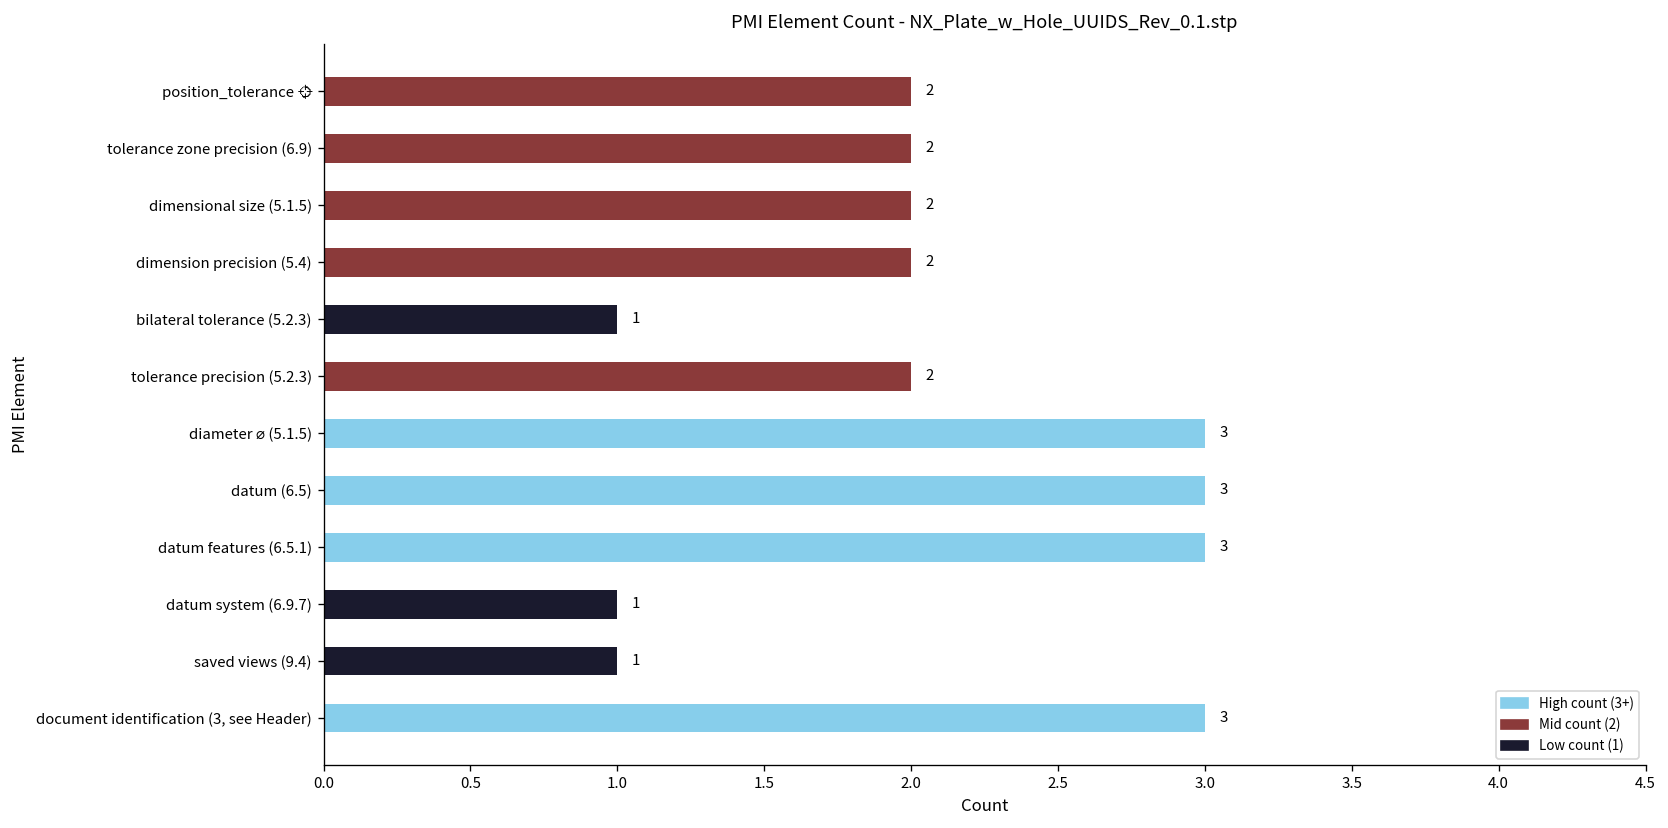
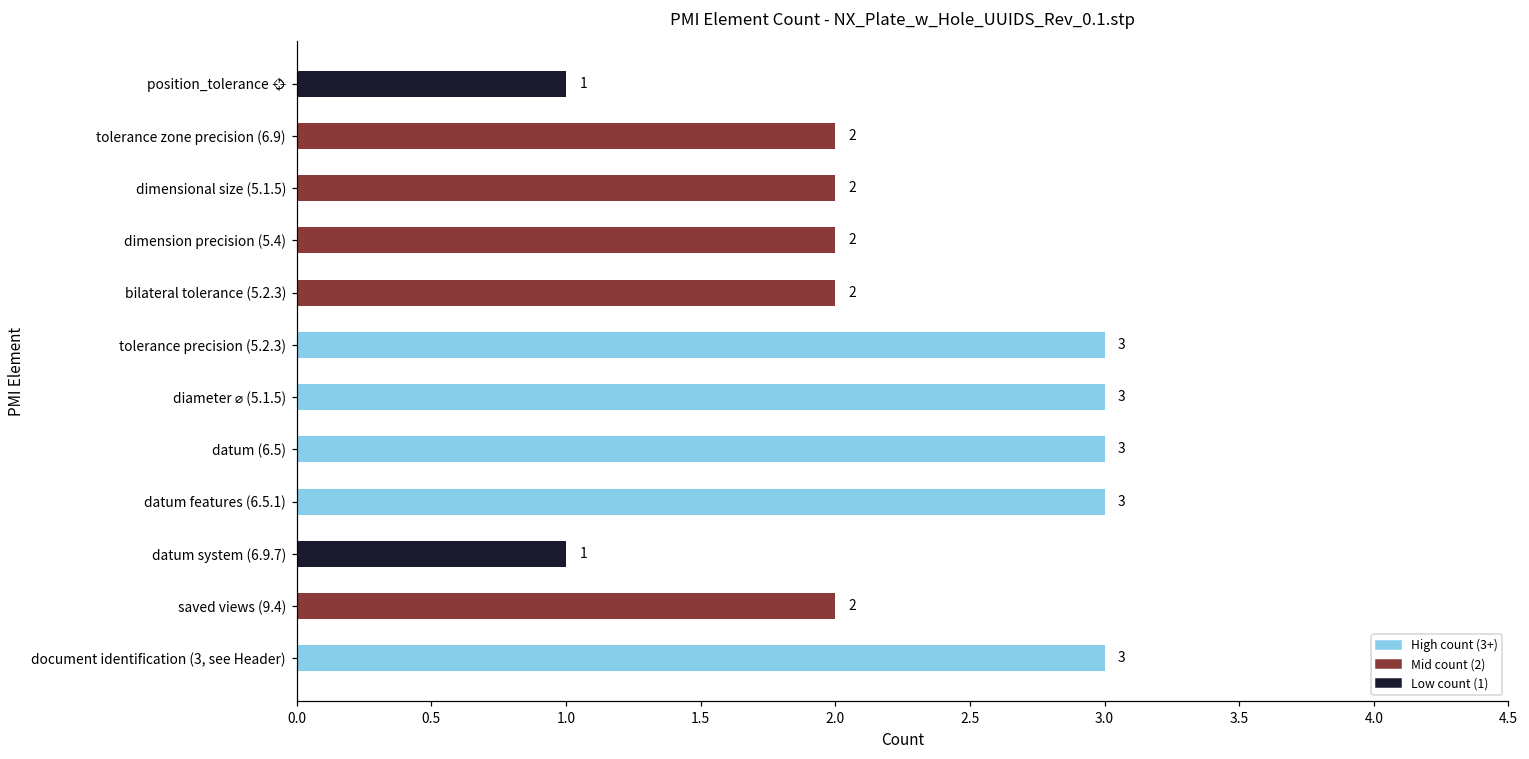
position_tolerance ⌖: 2 -> 1
bilateral tolerance (5.2.3): 1 -> 2
tolerance precision (5.2.3): 2 -> 3
saved views (9.4): 1 -> 2
